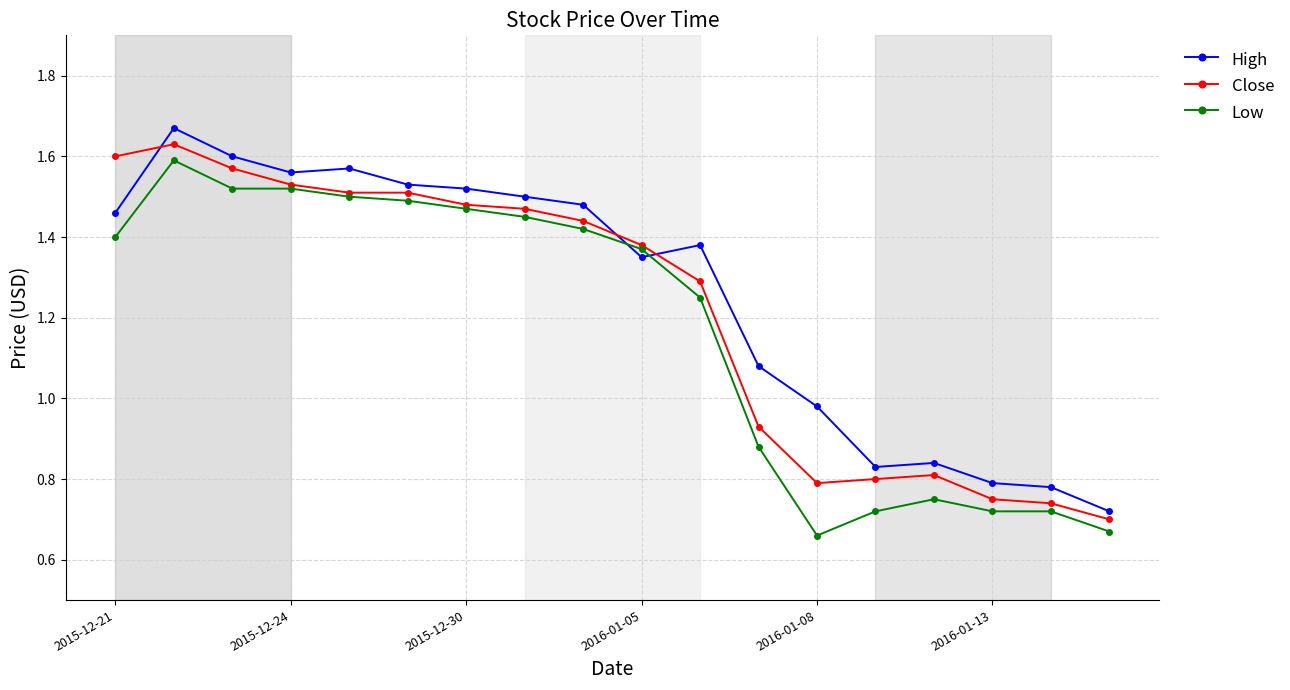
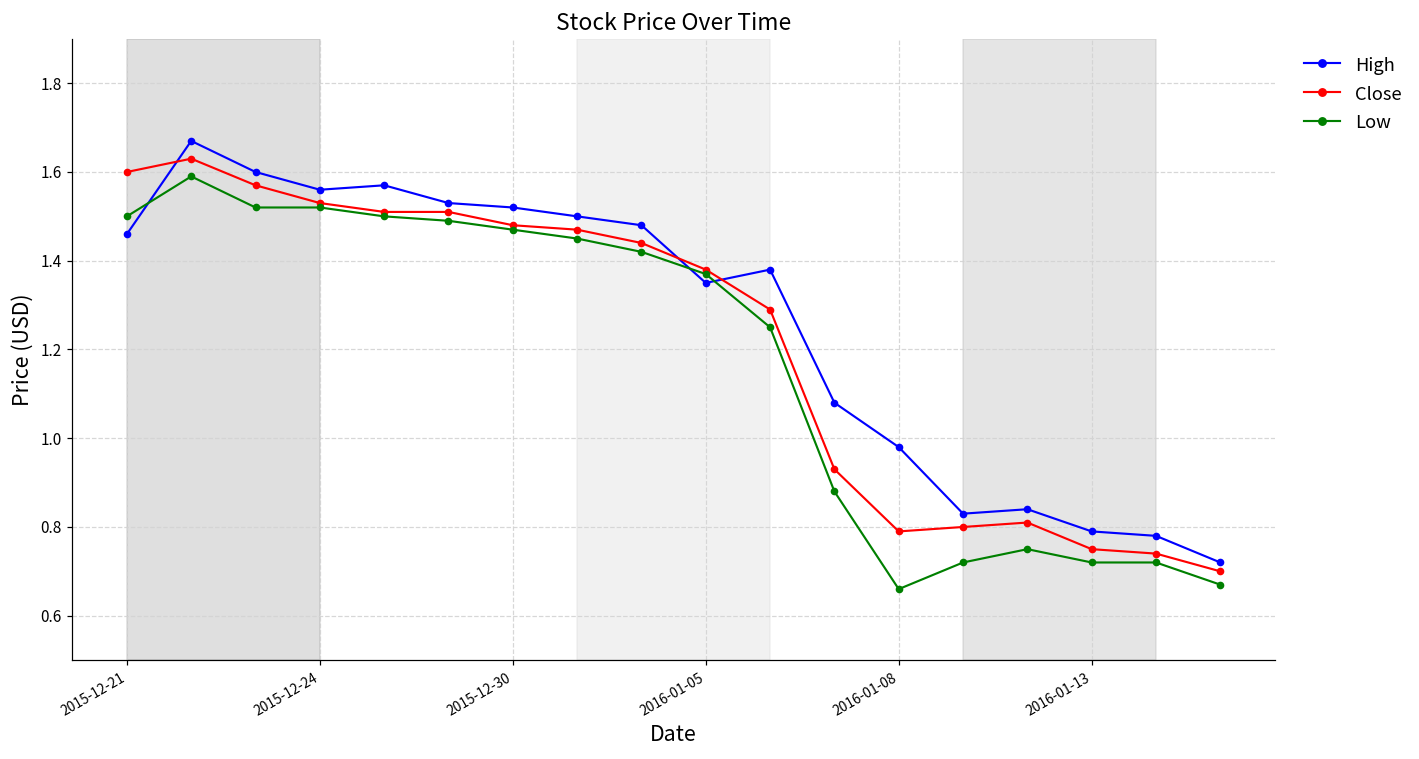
Low, 2015-12-21: 1.4 -> 1.5
